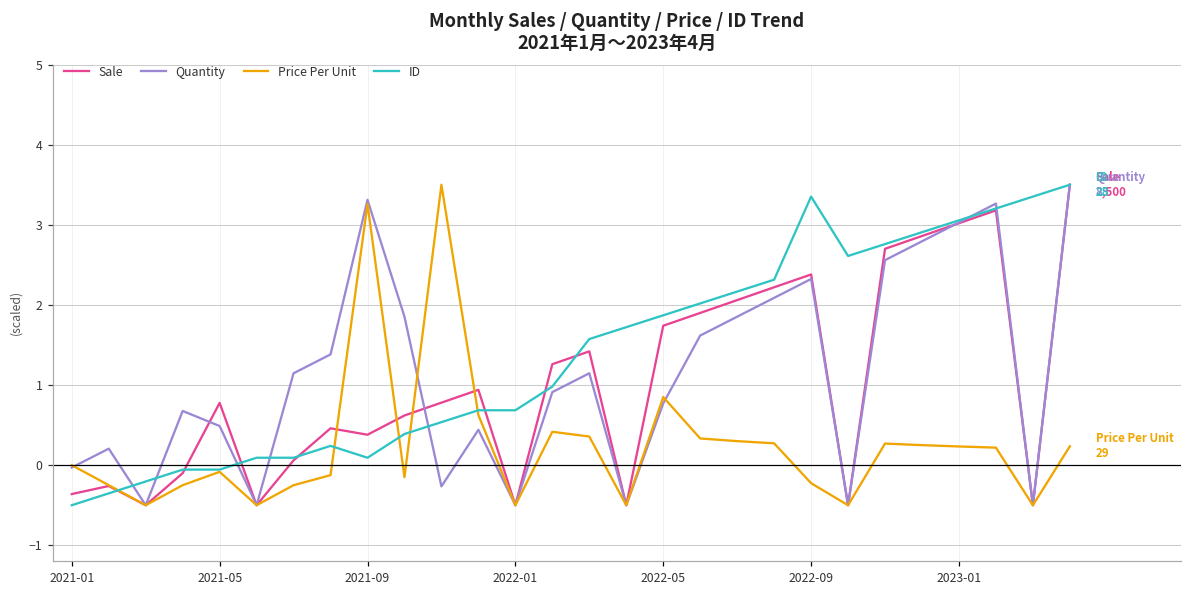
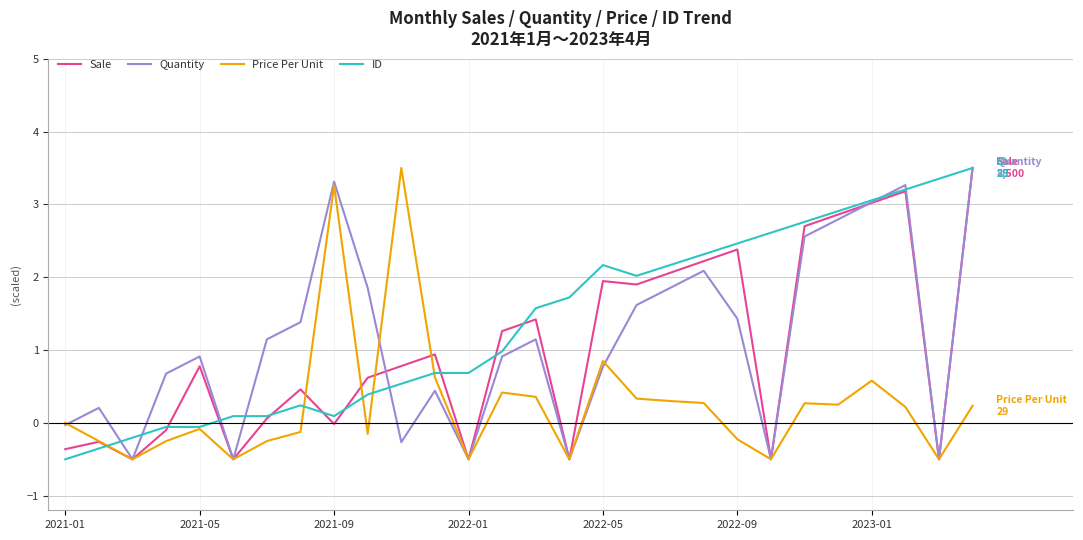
Quantity, 2021-05: 0.5 -> 0.9
Sale, 2021-09: 0.4 -> 0.0
Sale, 2022-05: 1.7 -> 1.9
ID, 2022-05: 1.9 -> 2.2
Quantity, 2022-09: 2.3 -> 1.4
ID, 2022-09: 3.4 -> 2.5
Price Per Unit, 2023-01: 0.2 -> 0.6
